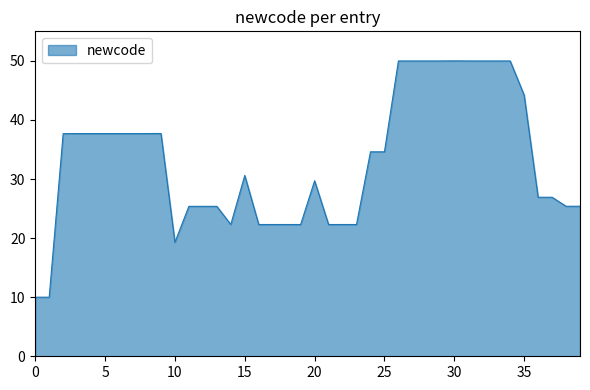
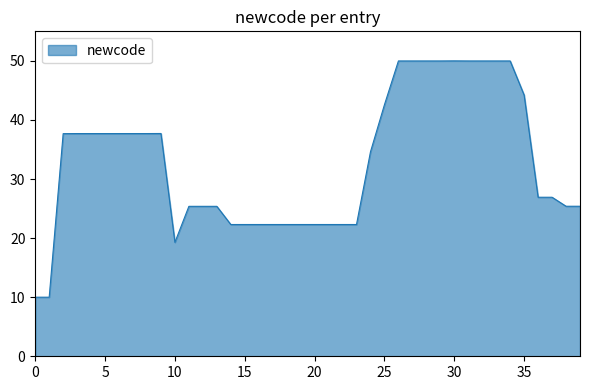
15: 31 -> 22
20: 30 -> 22
25: 35 -> 43
